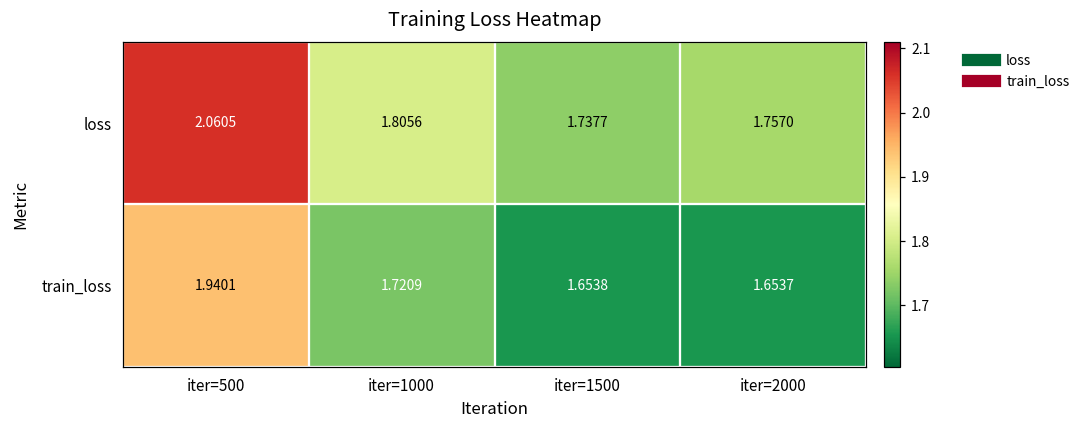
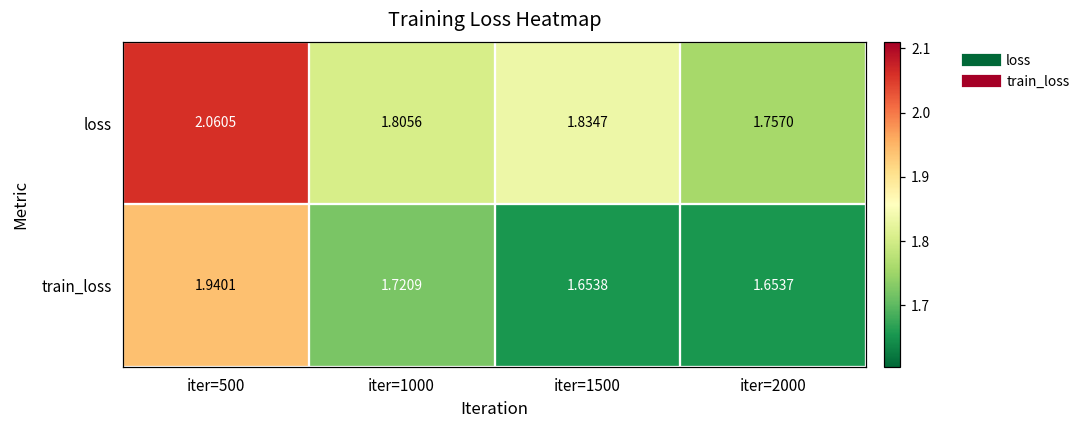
loss, iter=1500: 1.7377 -> 1.8347
